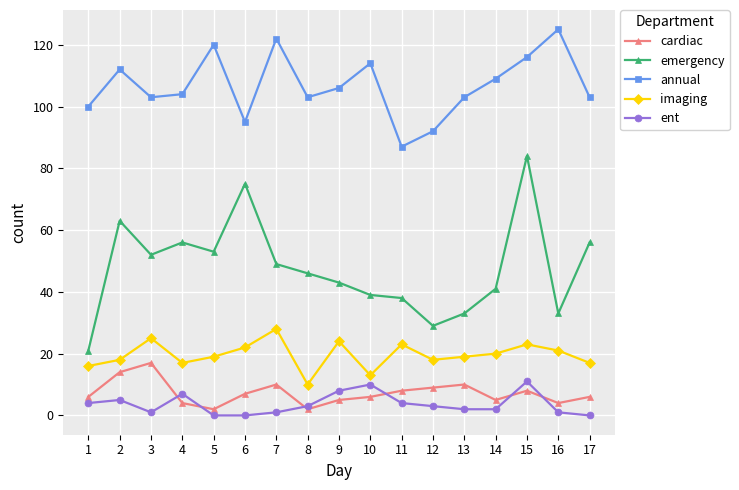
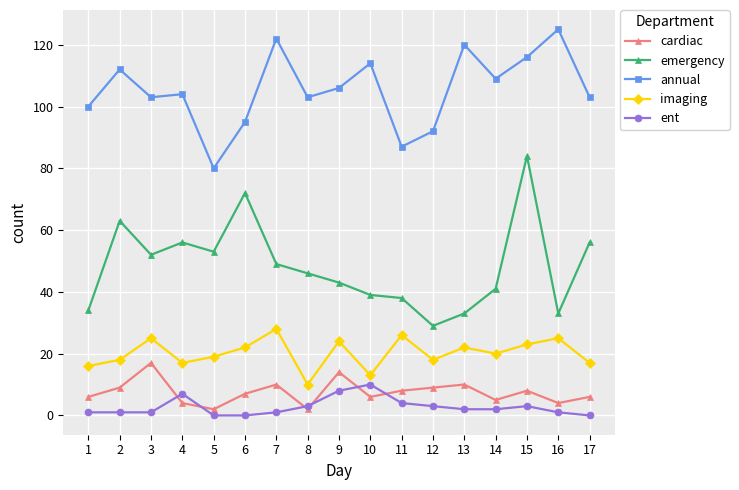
emergency, 1: 21 -> 34
ent, 1: 4 -> 1
cardiac, 2: 14 -> 9
ent, 2: 5 -> 1
annual, 5: 120 -> 80
emergency, 6: 75 -> 72
cardiac, 9: 5 -> 14
imaging, 11: 23 -> 26
annual, 13: 103 -> 120
imaging, 13: 19 -> 22
ent, 15: 11 -> 3
imaging, 16: 21 -> 25
